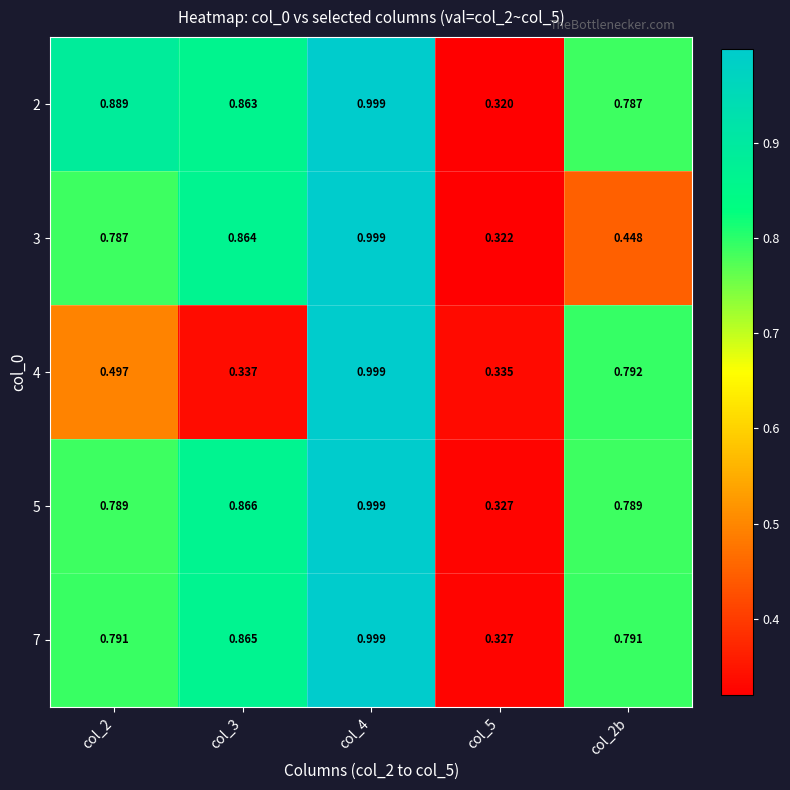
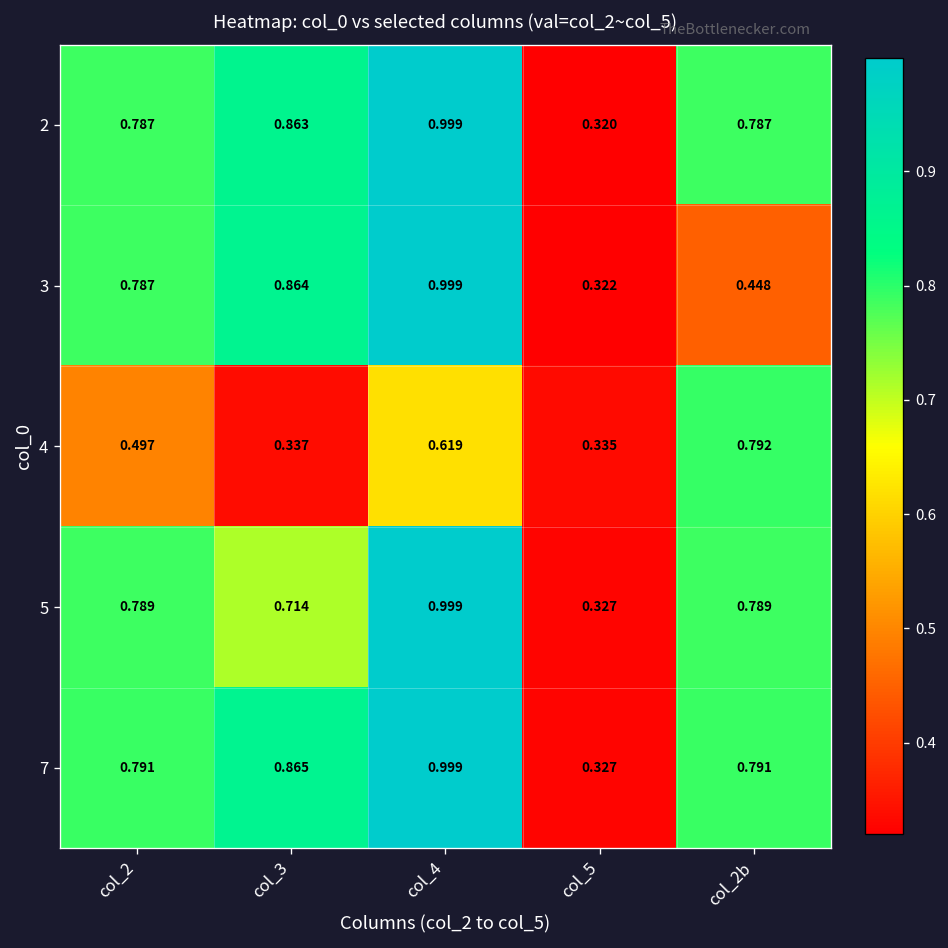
2, col_2: 0.889 -> 0.787
4, col_4: 0.999 -> 0.619
5, col_3: 0.866 -> 0.714
